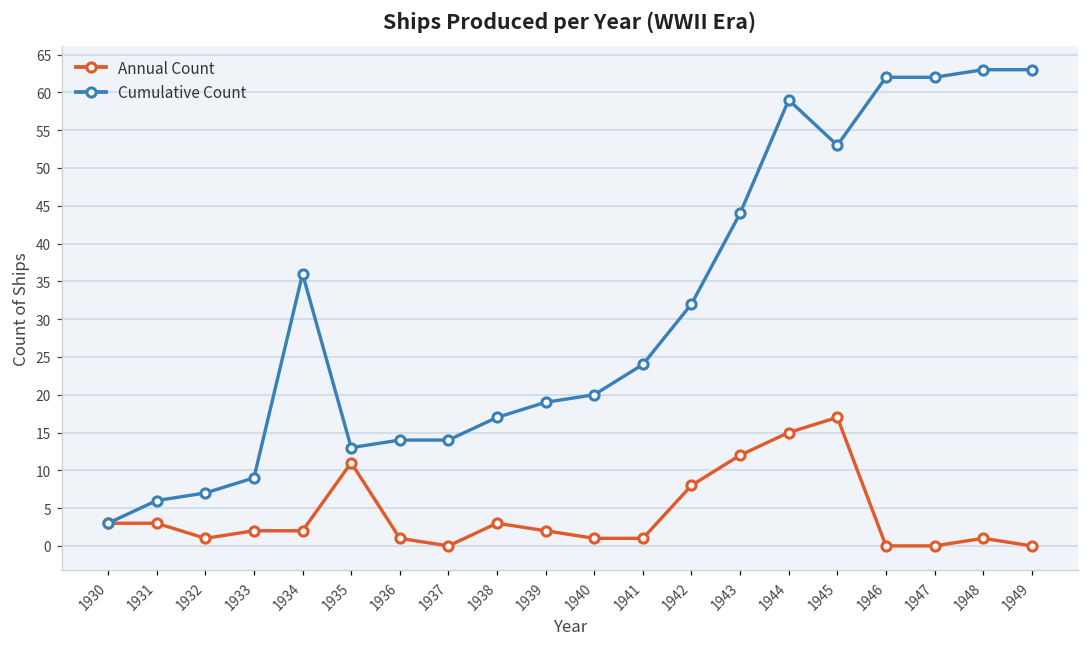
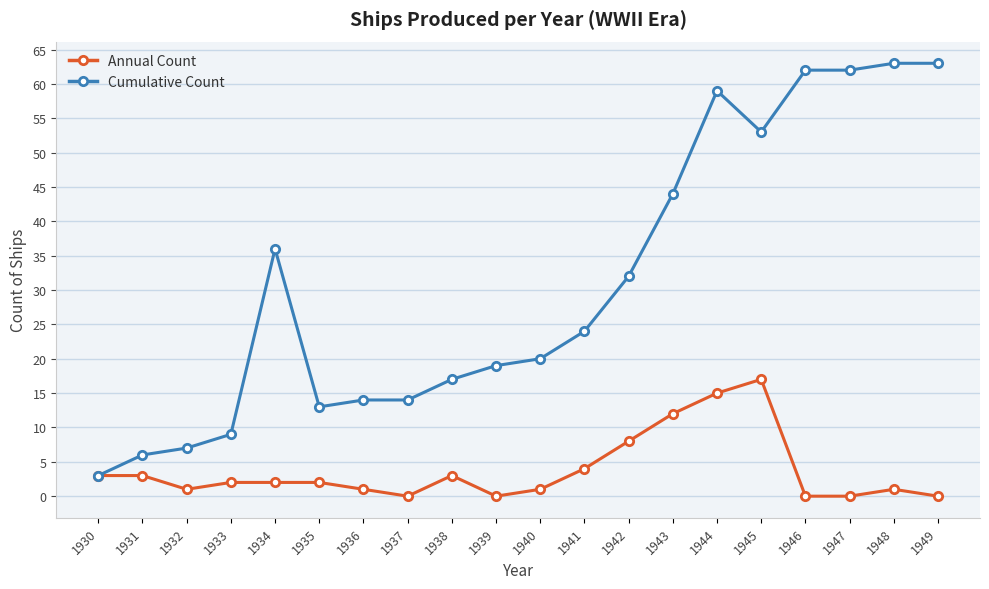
Annual Count, 1935: 11 -> 2
Annual Count, 1939: 2 -> 0
Annual Count, 1941: 1 -> 4
